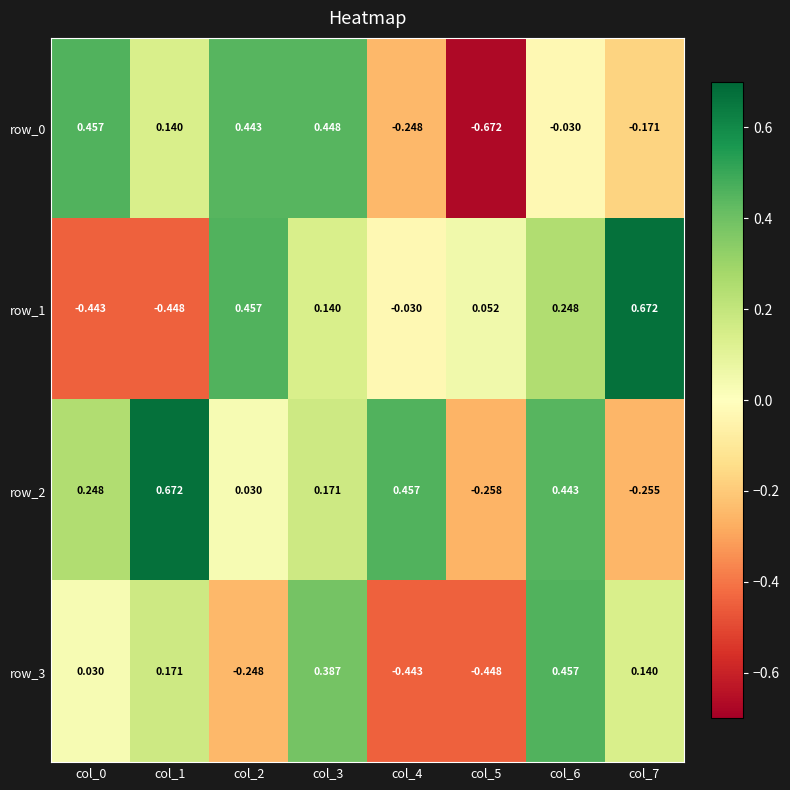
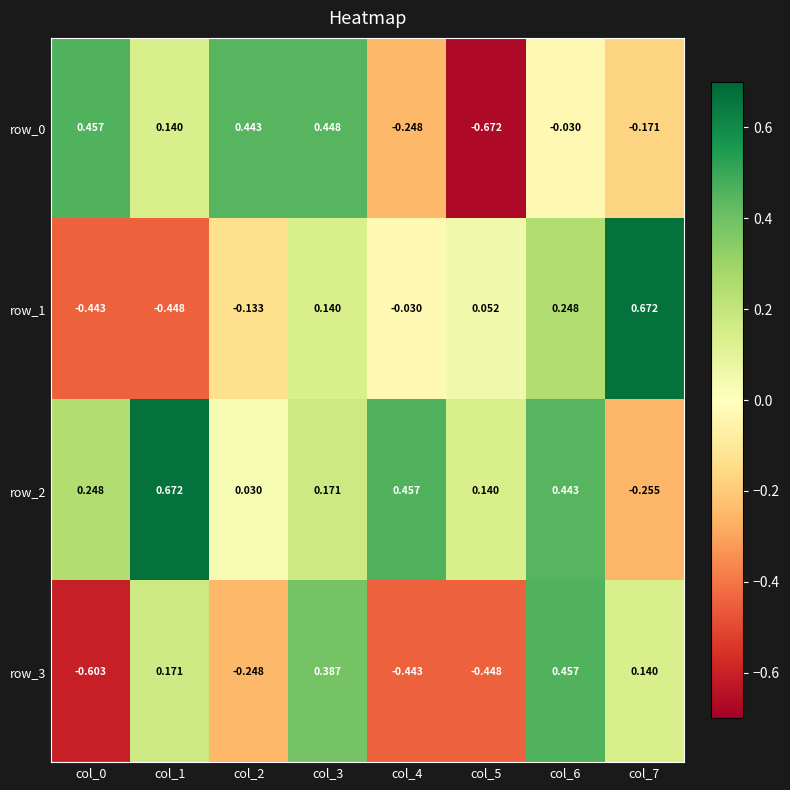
row_1, col_2: 0.457 -> -0.133
row_2, col_5: -0.258 -> 0.140
row_3, col_0: 0.030 -> -0.603
